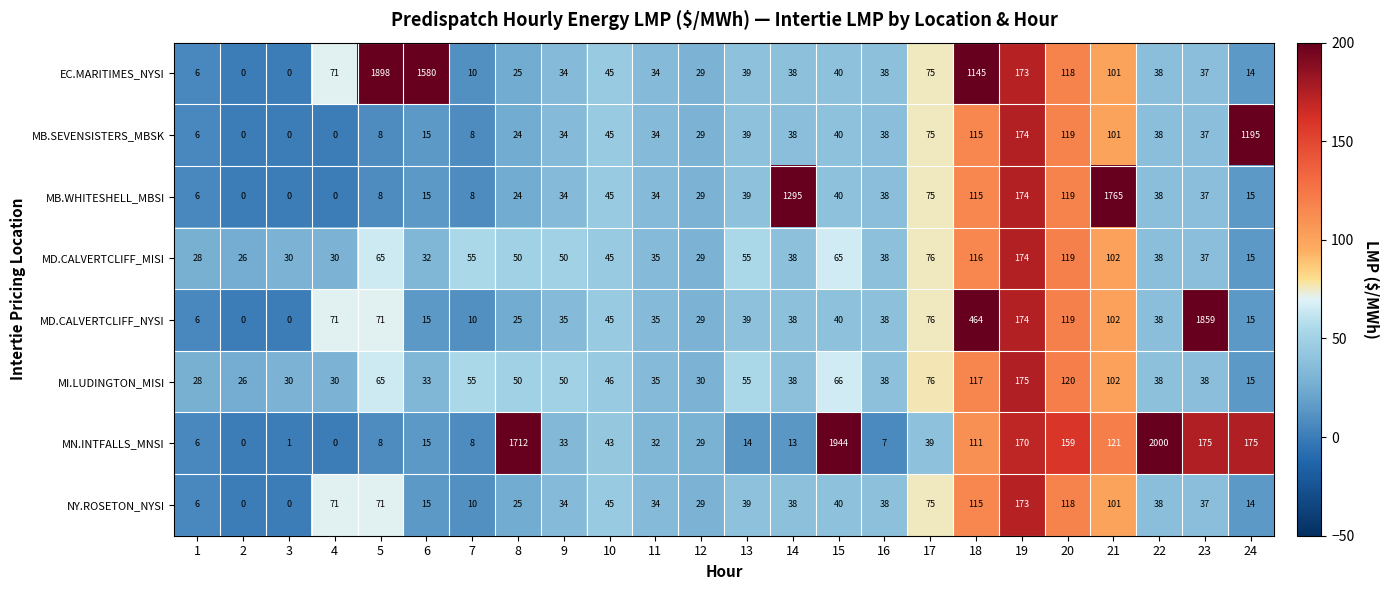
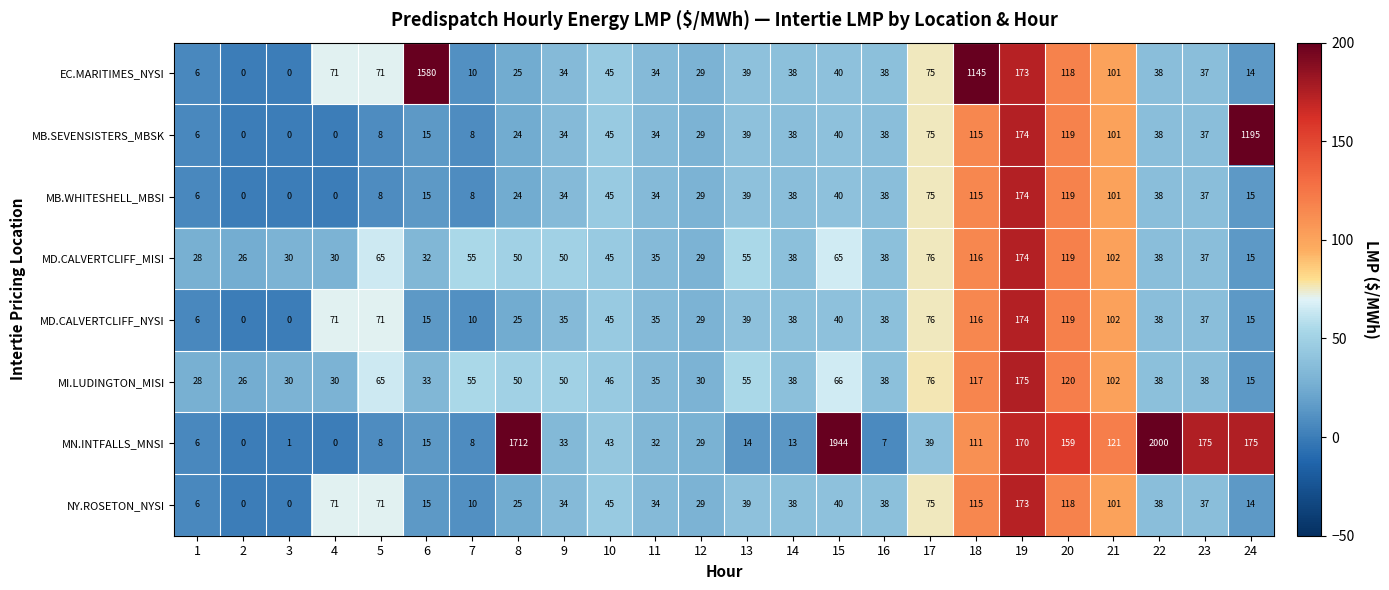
EC.MARITIMES_NYSI, 5: 1898 -> 71
MB.WHITESHELL_MBSI, 14: 1295 -> 38
MB.WHITESHELL_MBSI, 21: 1765 -> 101
MD.CALVERTCLIFF_NYSI, 18: 464 -> 116
MD.CALVERTCLIFF_NYSI, 23: 1859 -> 37
